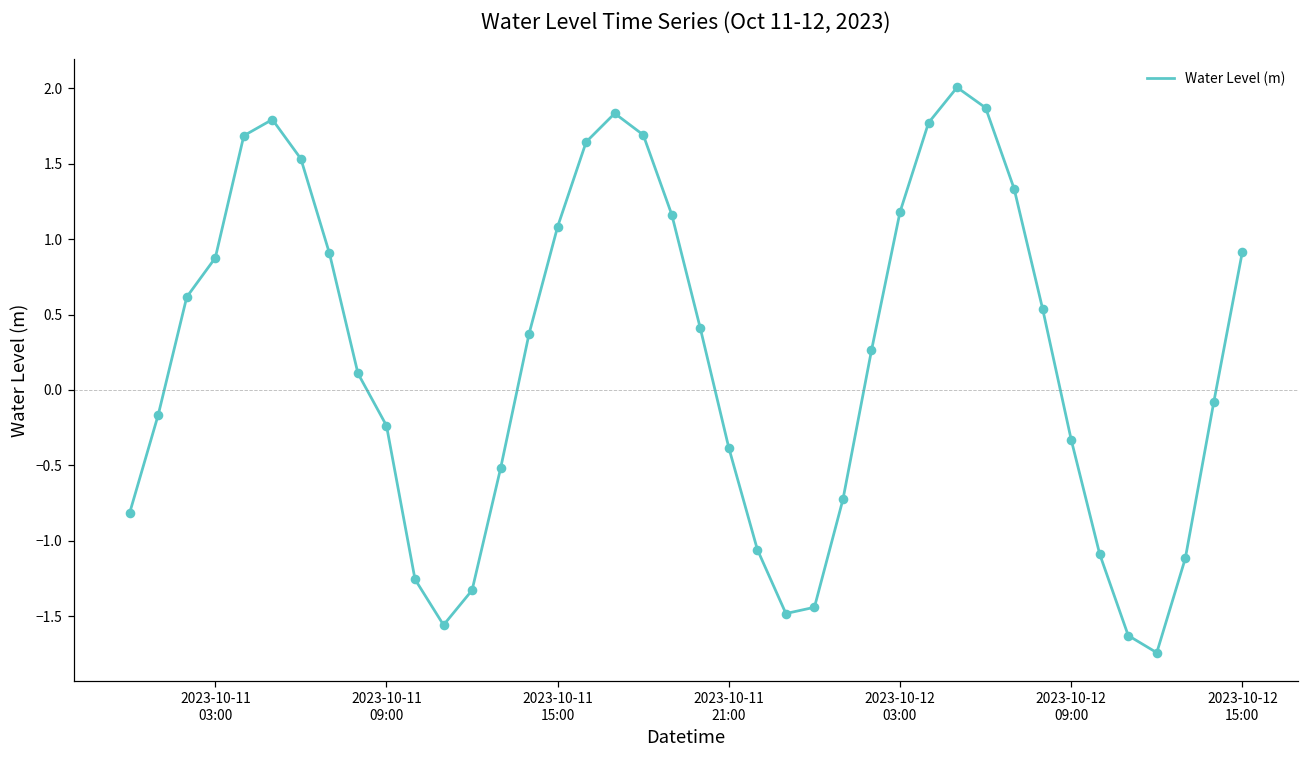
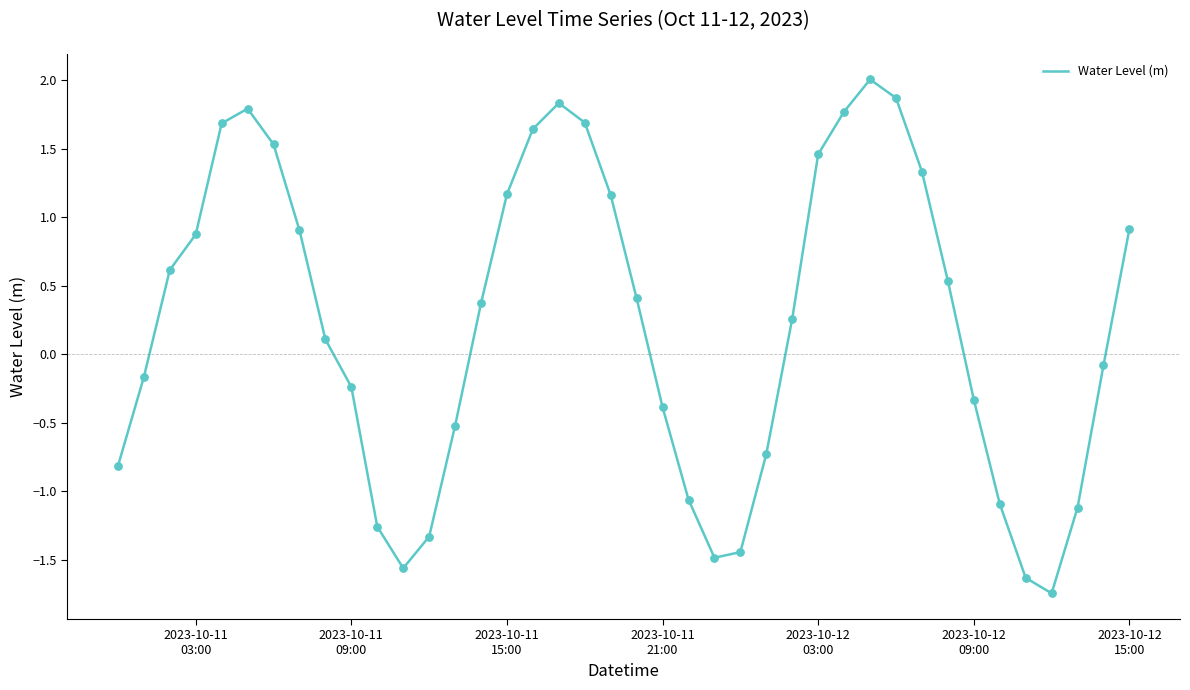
2023-10-11 15:00: 1.08 -> 1.17
2023-10-12 03:00: 1.18 -> 1.46
